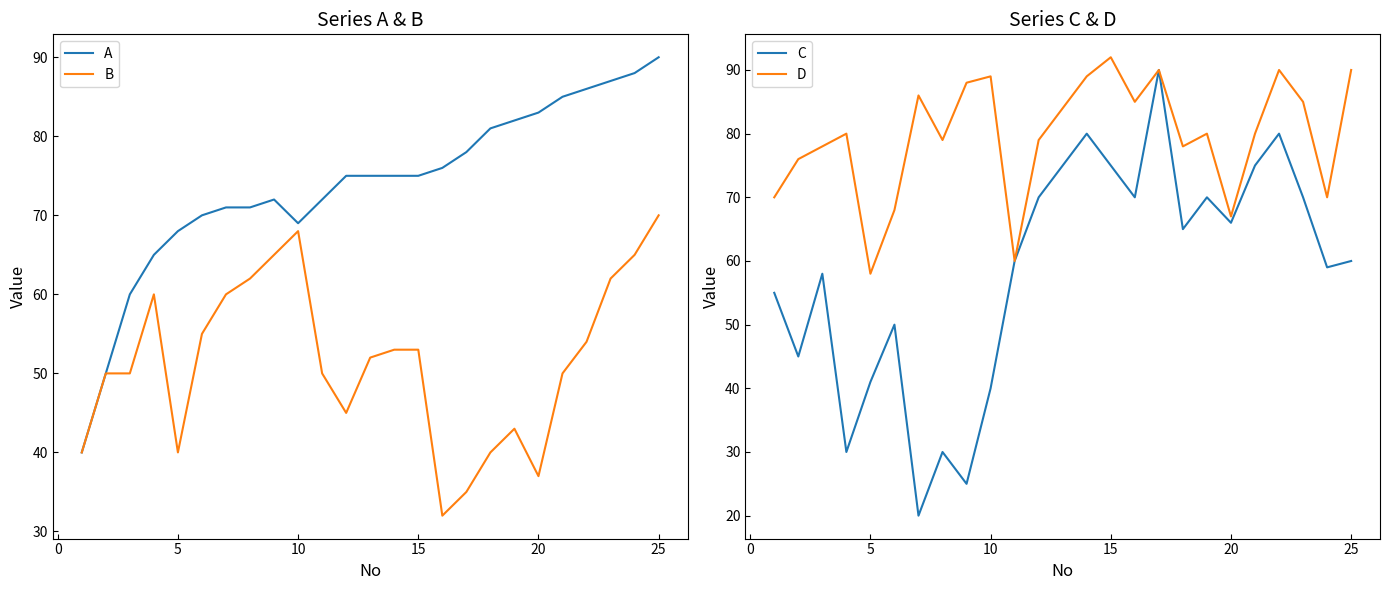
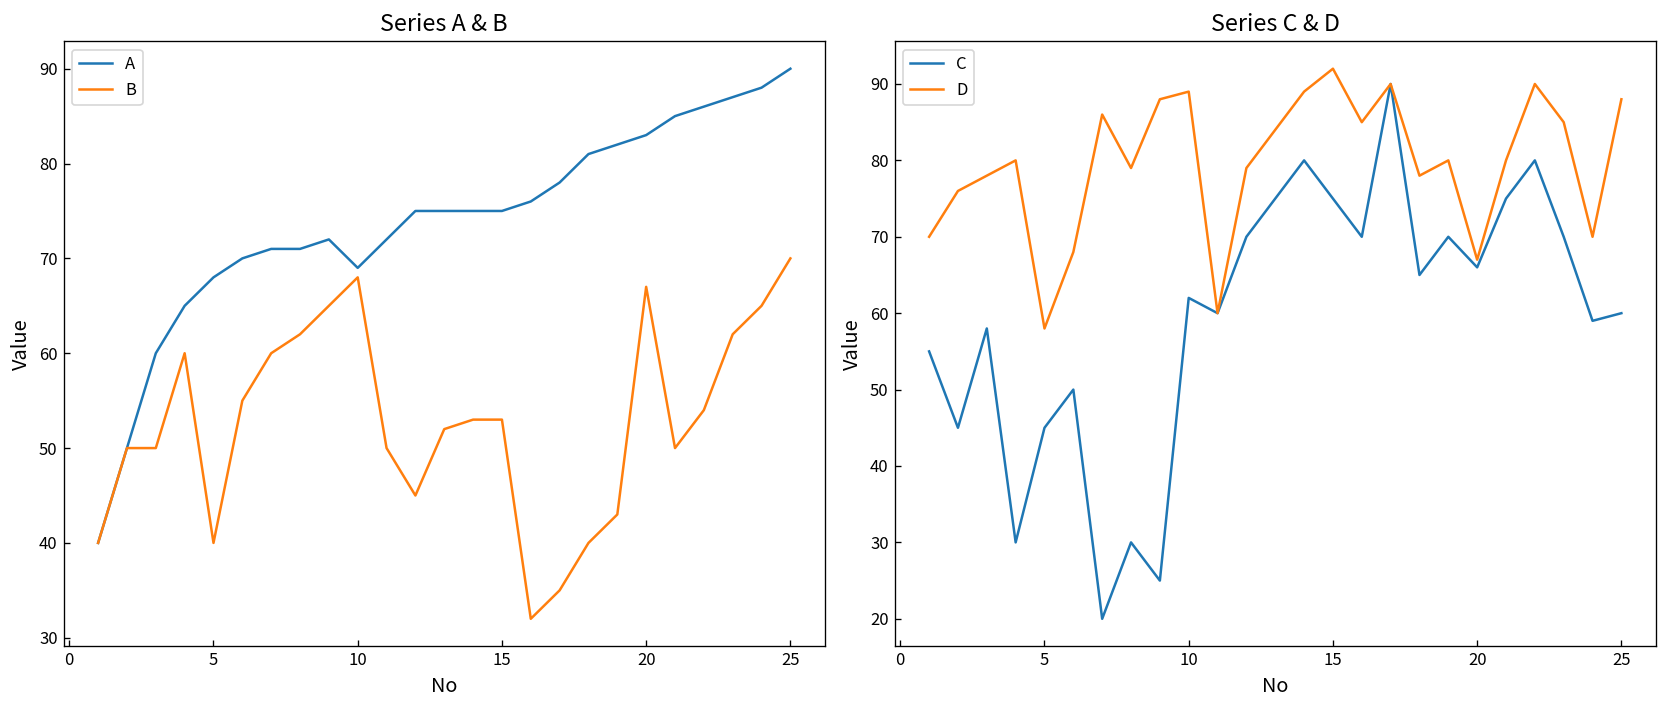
Series A & B, B, 20: 37 -> 67
Series C & D, C, 5: 41 -> 45
Series C & D, C, 10: 40 -> 62
Series C & D, D, 25: 90 -> 88
